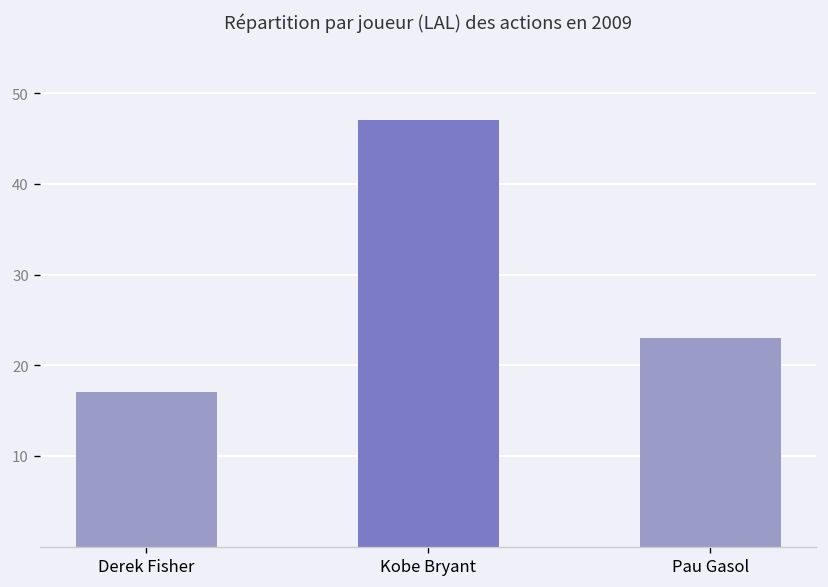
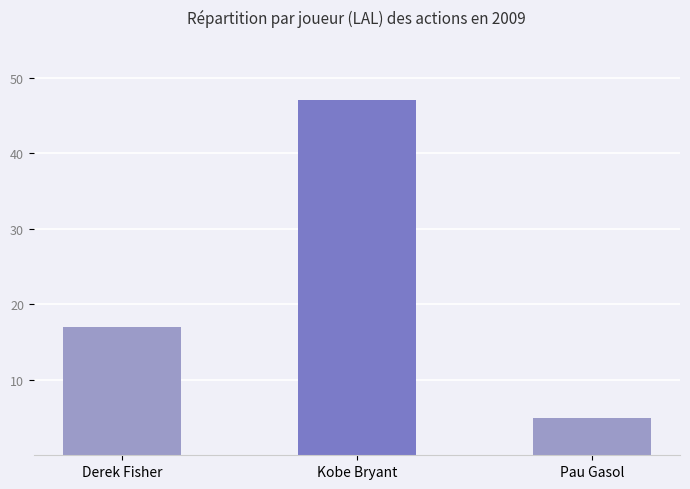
Pau Gasol: 23 -> 5
